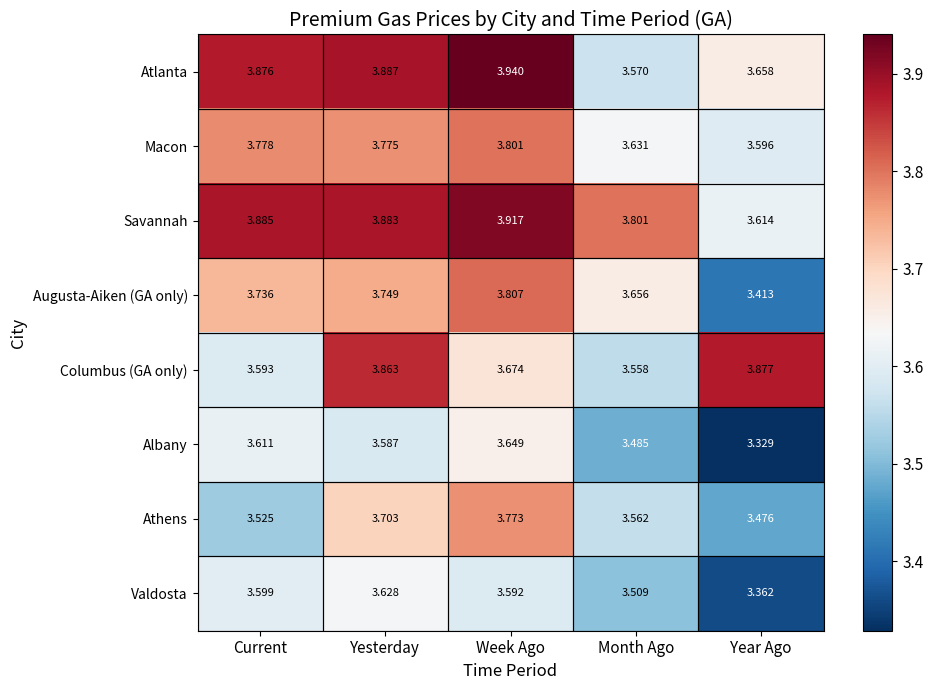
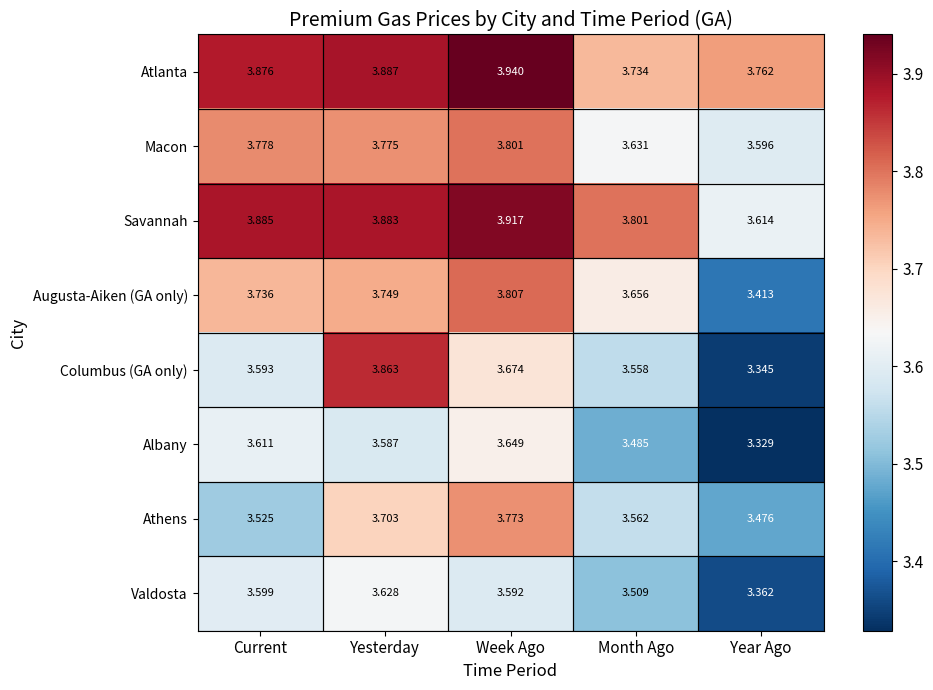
Atlanta, Month Ago: 3.570 -> 3.734
Atlanta, Year Ago: 3.658 -> 3.762
Columbus (GA only), Year Ago: 3.877 -> 3.345
